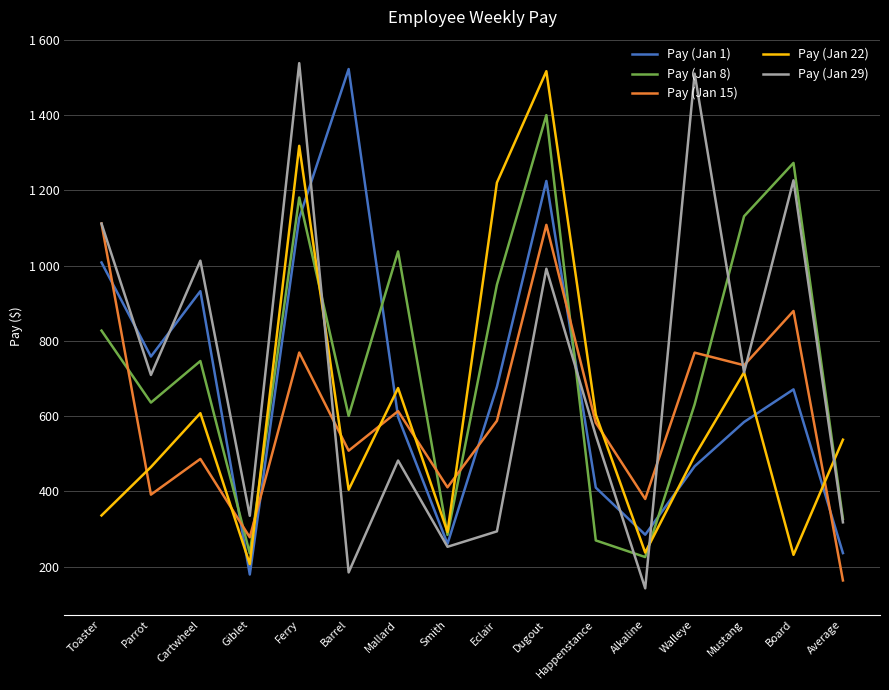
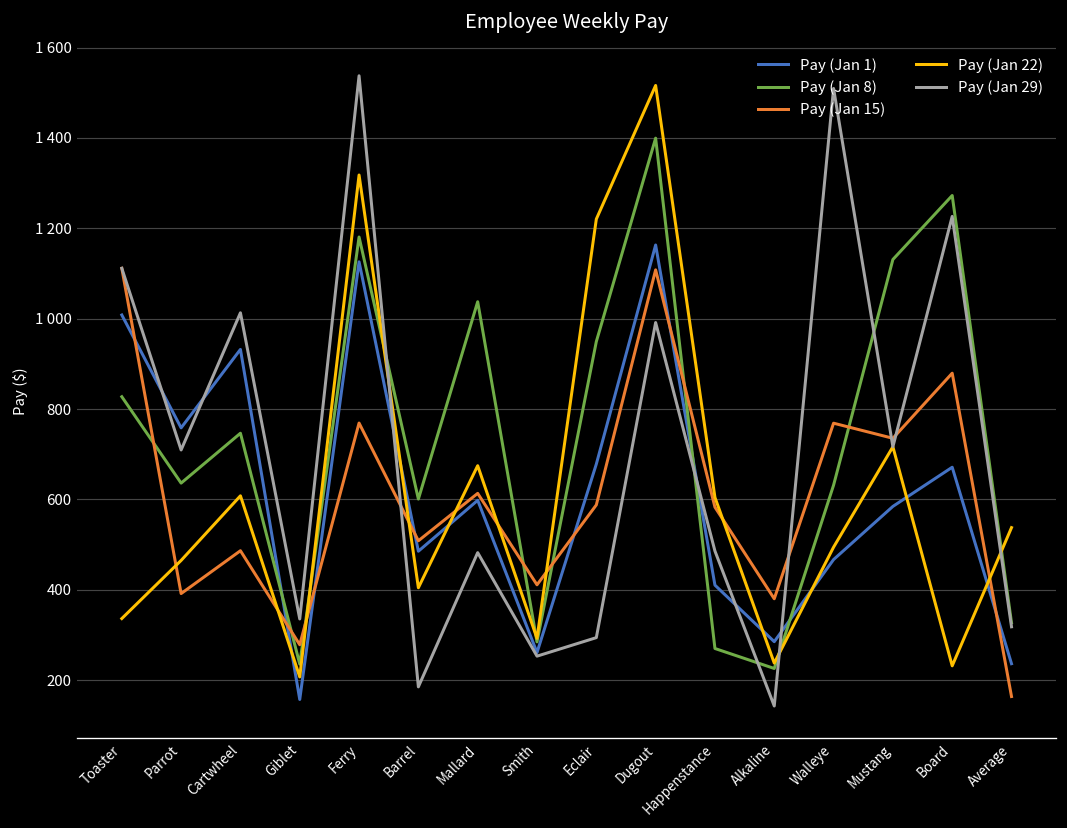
Pay (Jan 1), Giblet: 180 -> 160
Pay (Jan 1), Barrel: 1520 -> 490
Pay (Jan 1), Dugout: 1220 -> 1160
Pay (Jan 29), Happenstance: 550 -> 490
